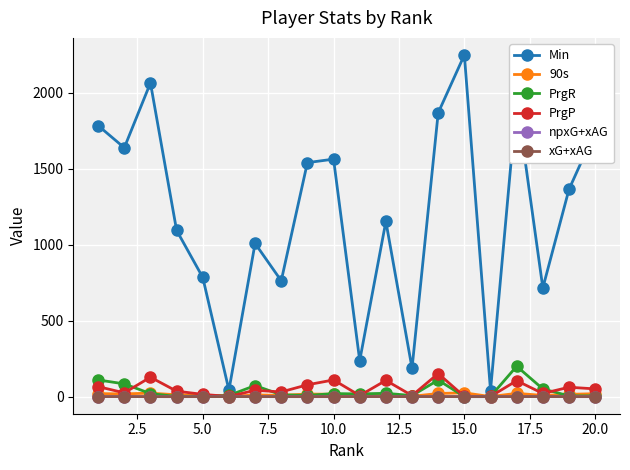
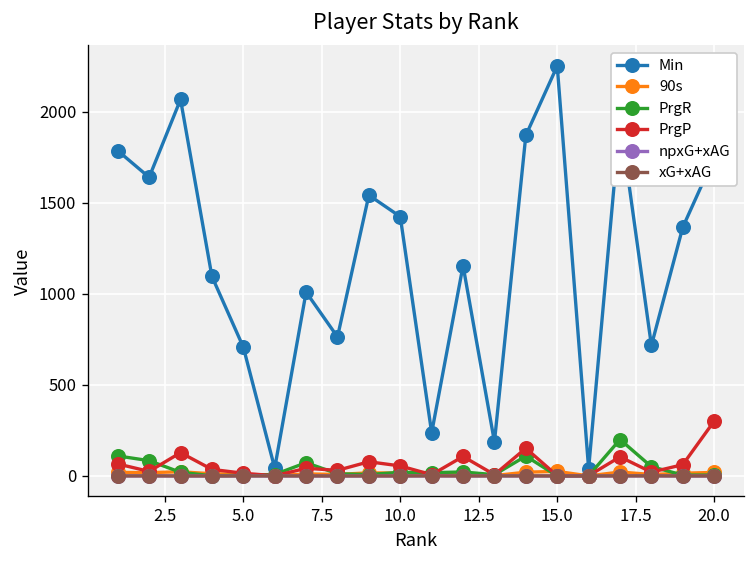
Min, 5.0: 790 -> 710
Min, 10.0: 1560 -> 1420
PrgP, 10.0: 110 -> 60
PrgP, 20.0: 50 -> 300
